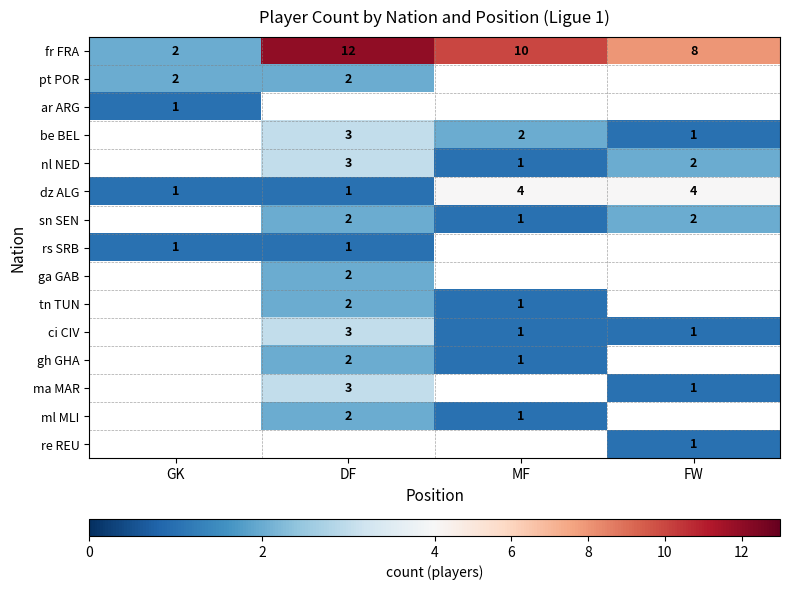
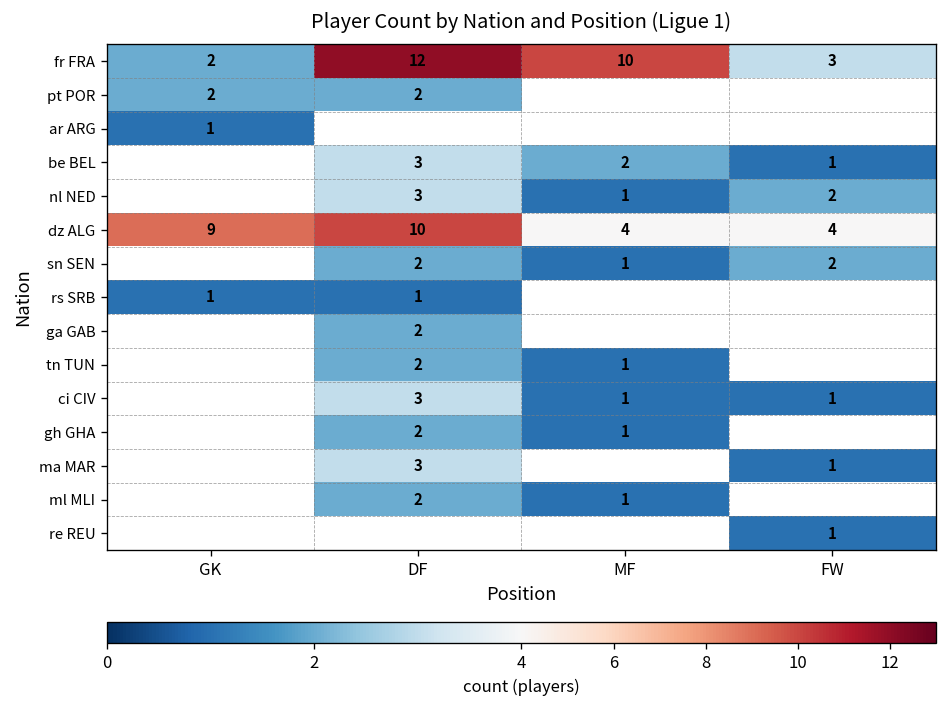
fr FRA, FW: 8 -> 3
dz ALG, GK: 1 -> 9
dz ALG, DF: 1 -> 10
